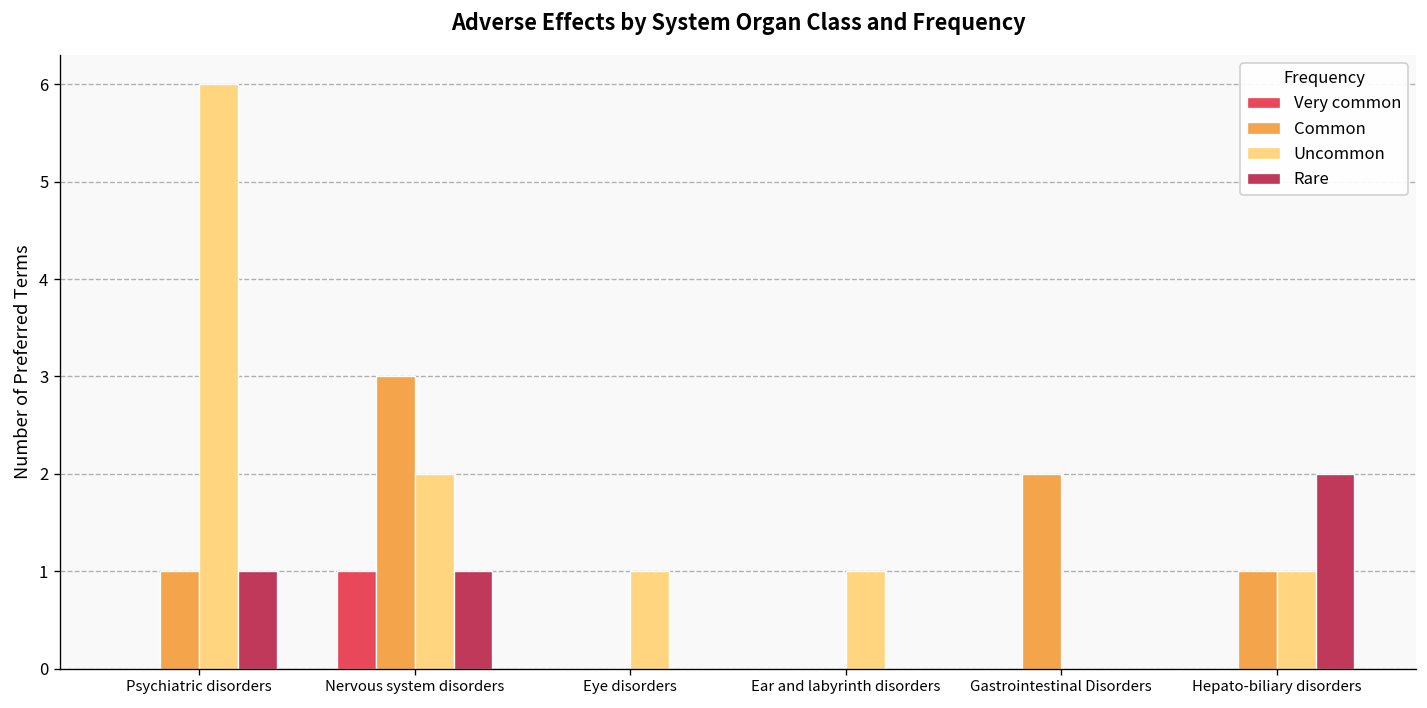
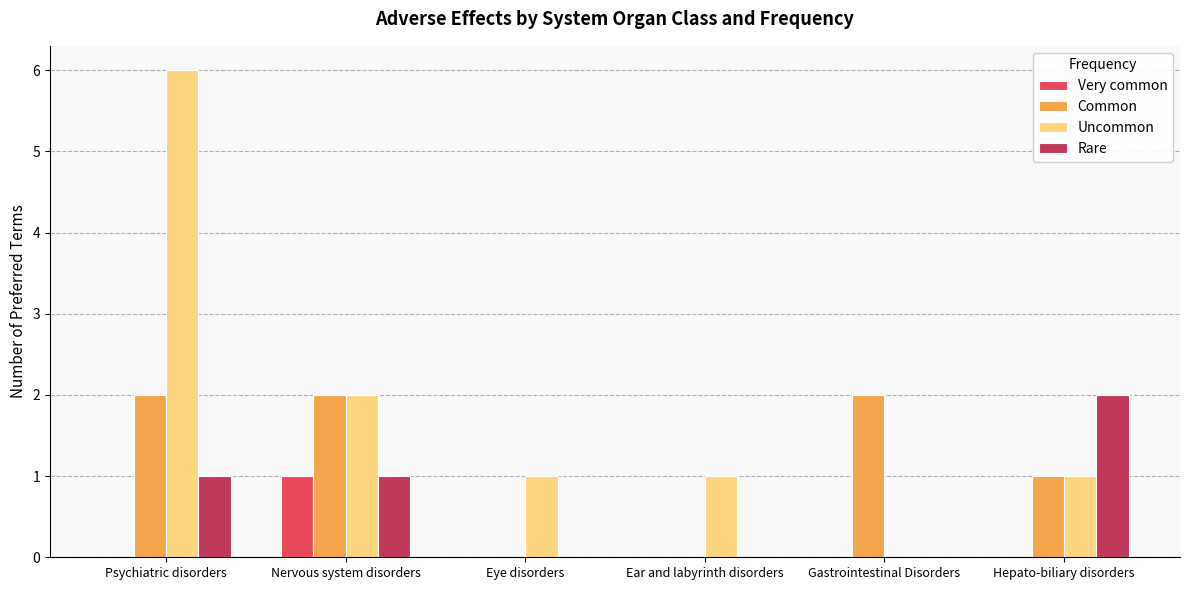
Common, Psychiatric disorders: 1 -> 2
Common, Nervous system disorders: 3 -> 2
